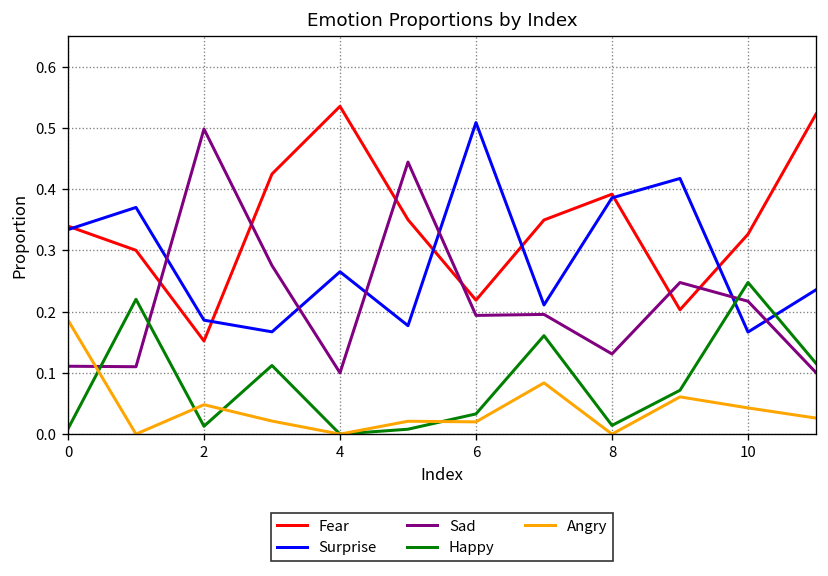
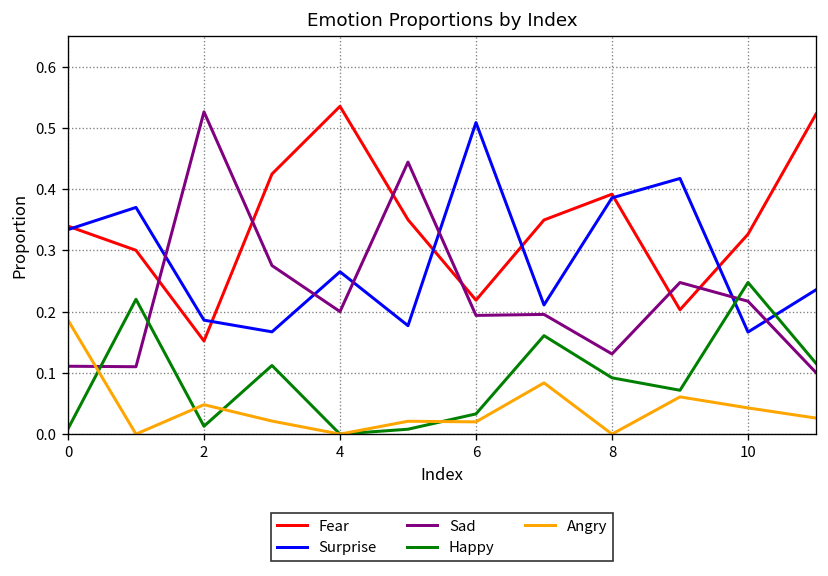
Sad, 2: 0.50 -> 0.53
Sad, 4: 0.1 -> 0.2
Happy, 8: 0.01 -> 0.09
